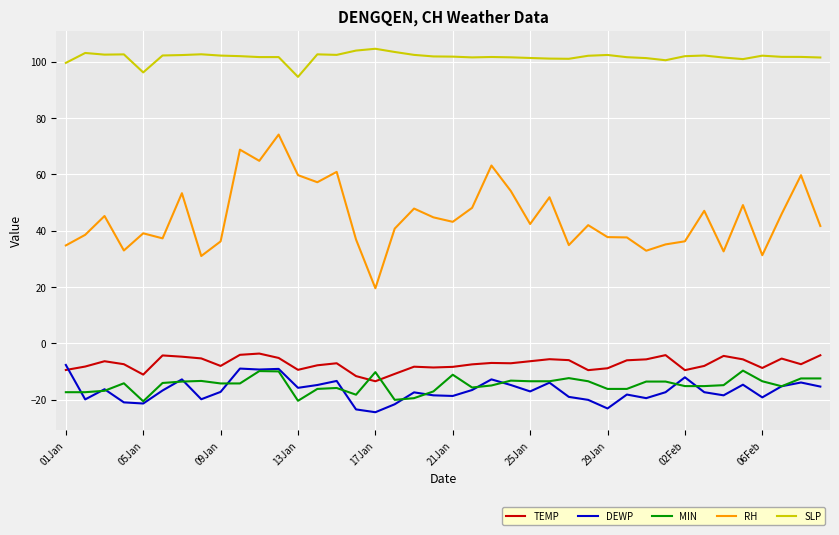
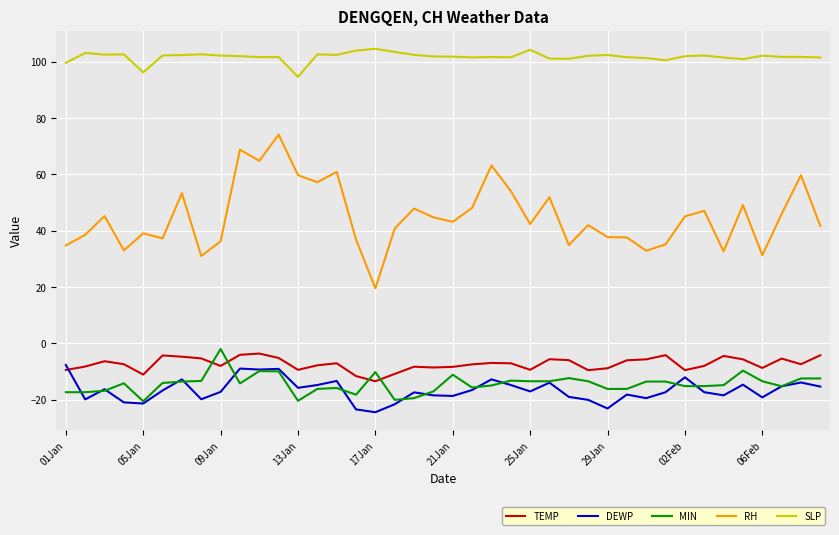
MIN, 09Jan: -14 -> -2
TEMP, 25Jan: -6 -> -9
SLP, 25Jan: 101 -> 104
RH, 02Feb: 36 -> 45
